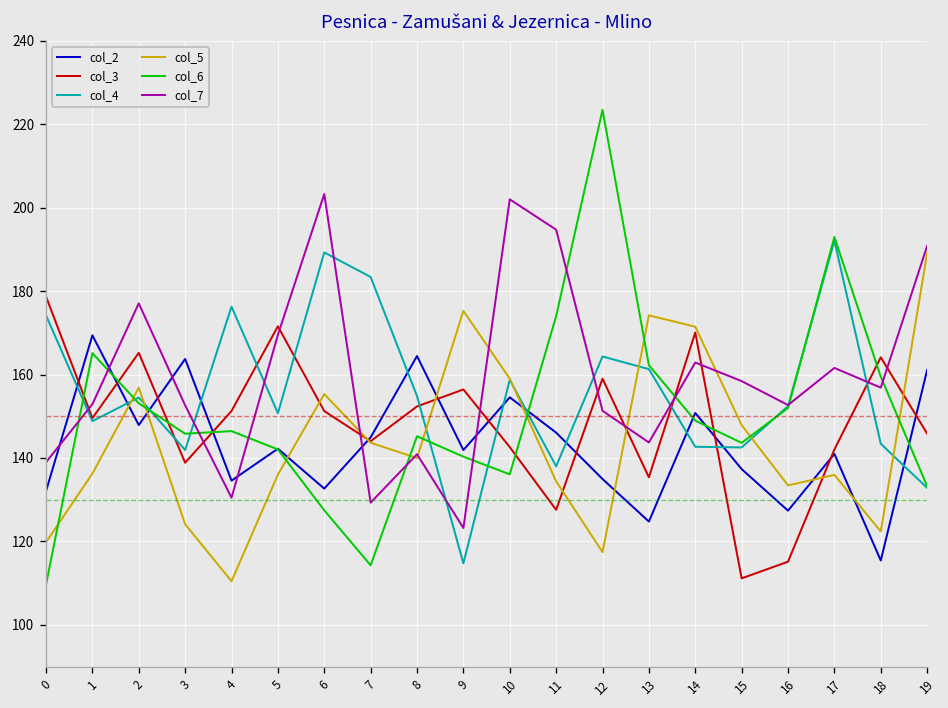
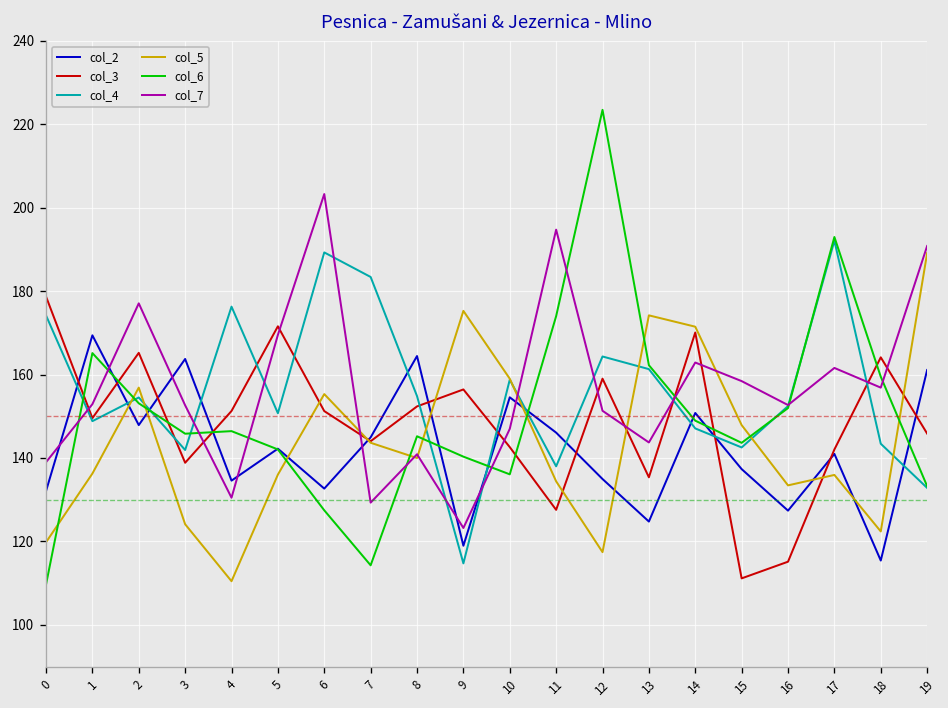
col_2, 9: 142 -> 119
col_7, 10: 202 -> 147
col_4, 14: 143 -> 147
